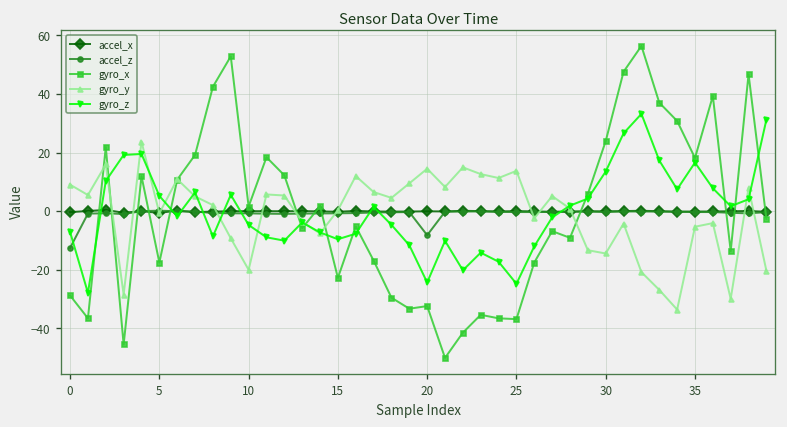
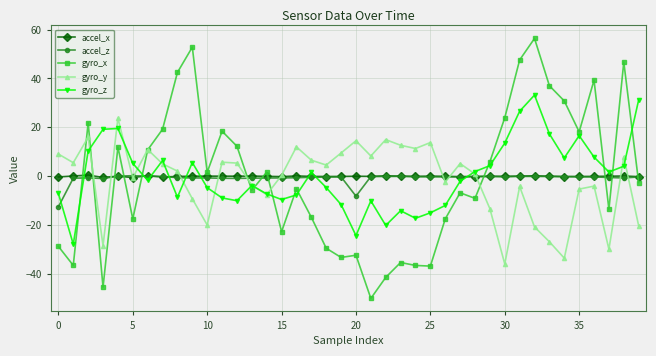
gyro_z, 25: -25 -> -15
gyro_y, 30: -14 -> -36
